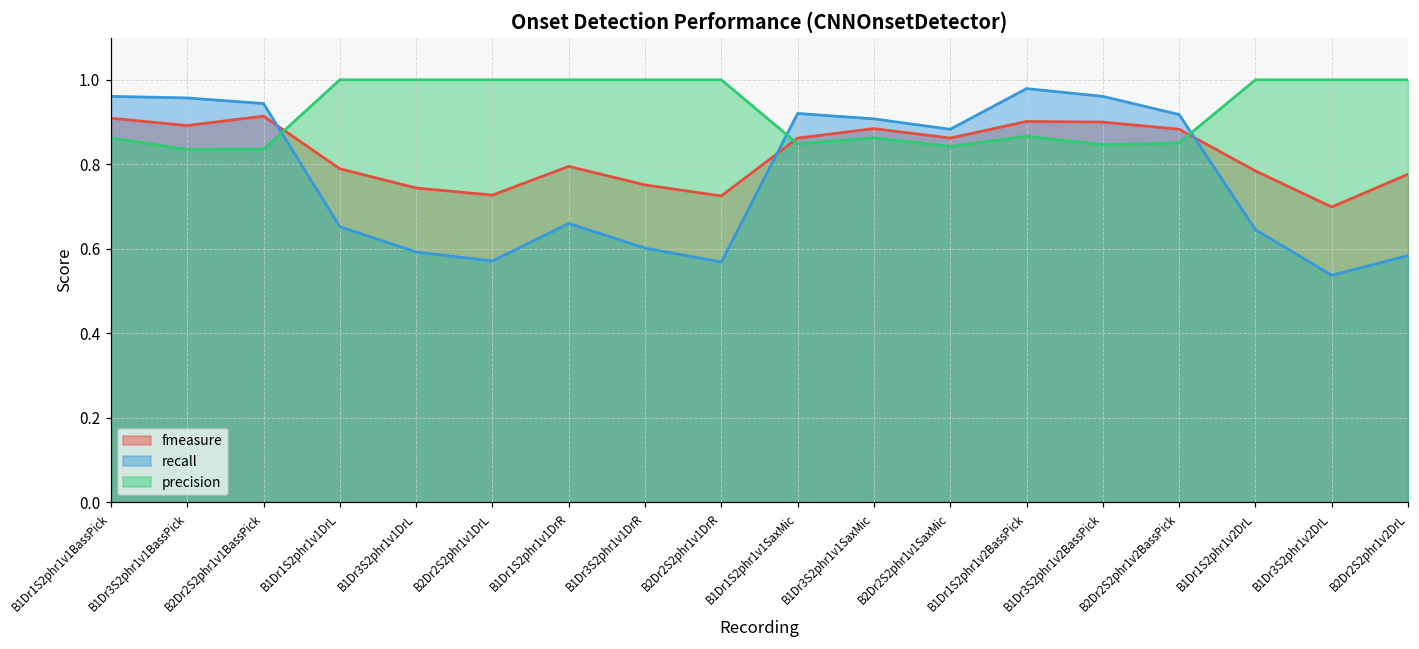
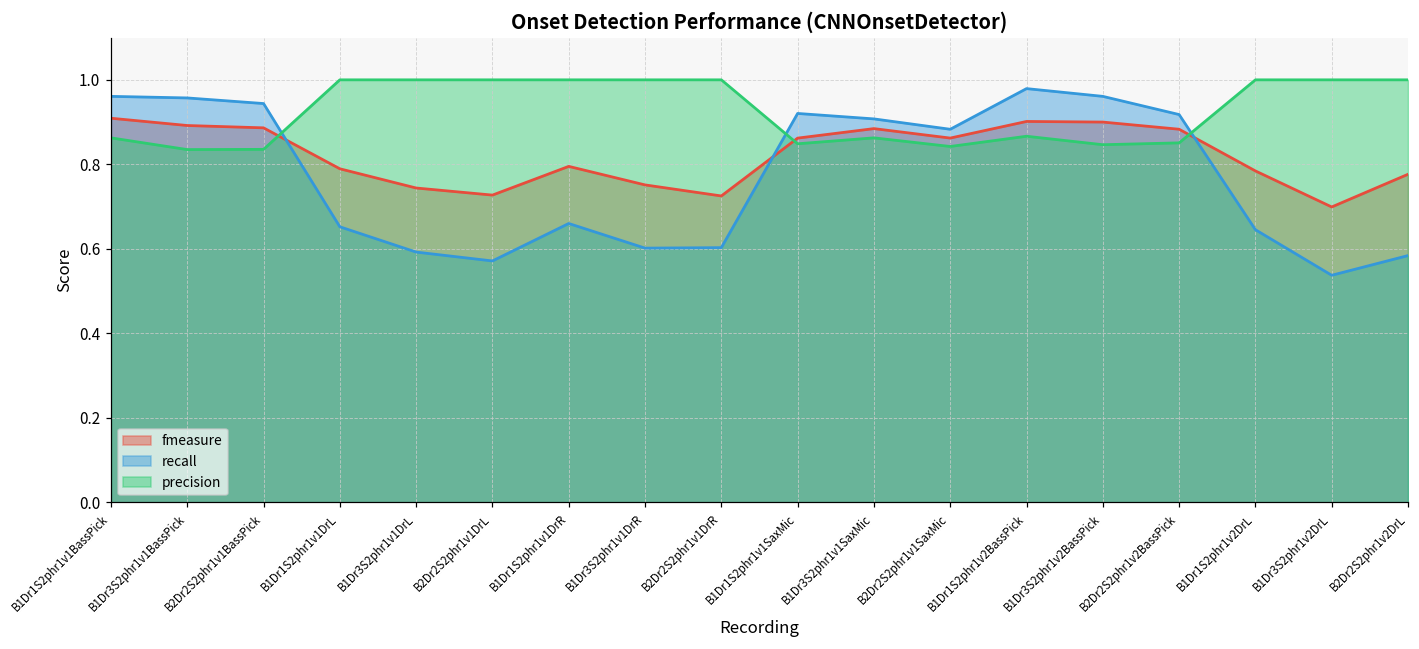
fmeasure, B2Dr2S2phr1v1BassPick: 0.91 -> 0.89
recall, B2Dr2S2phr1v1DrR: 0.57 -> 0.60
